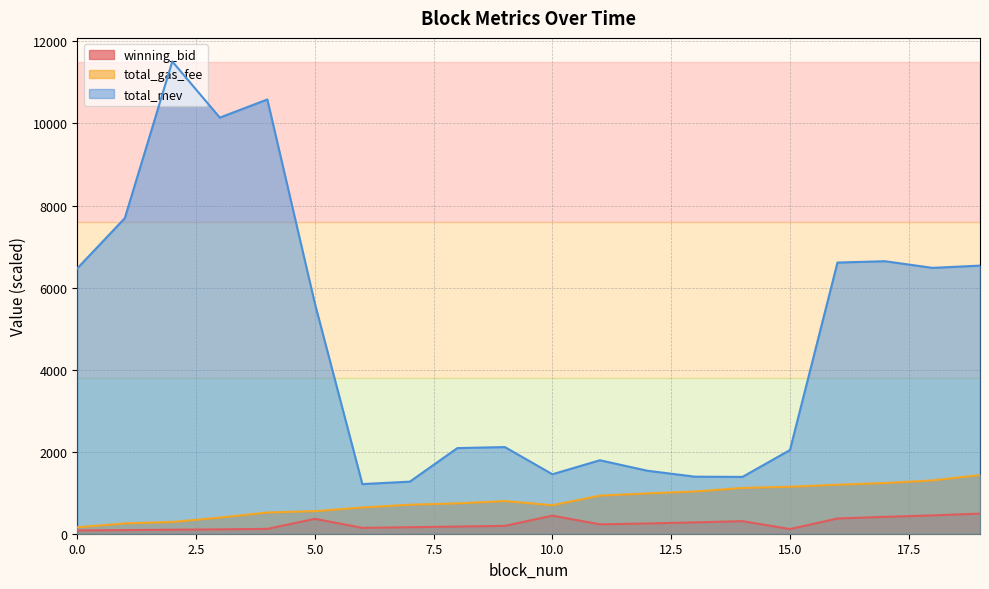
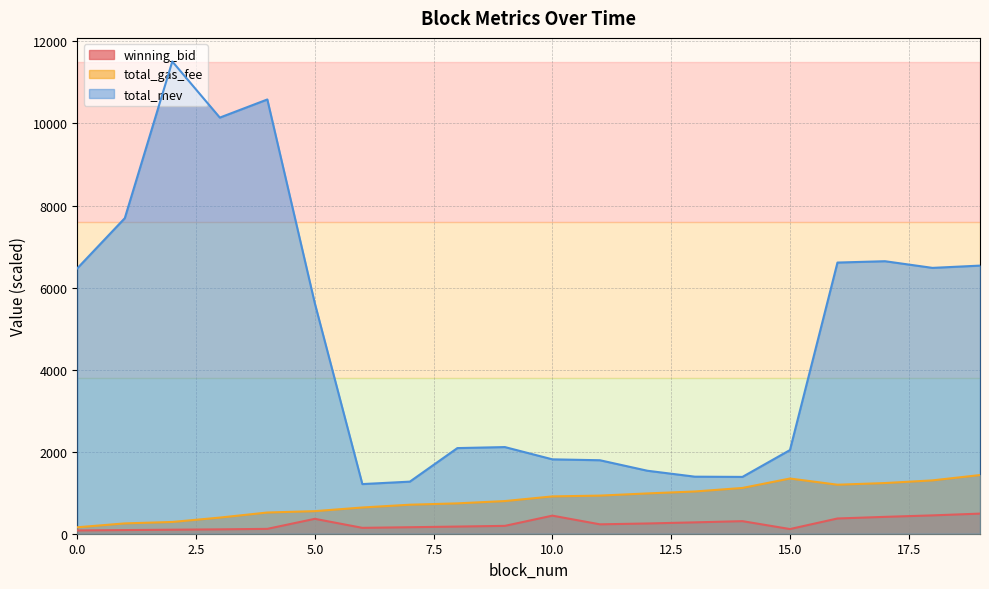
total_gas_fee, 10.0: 700 -> 900
total_mev, 10.0: 1400 -> 1800
total_gas_fee, 15.0: 1100 -> 1300
